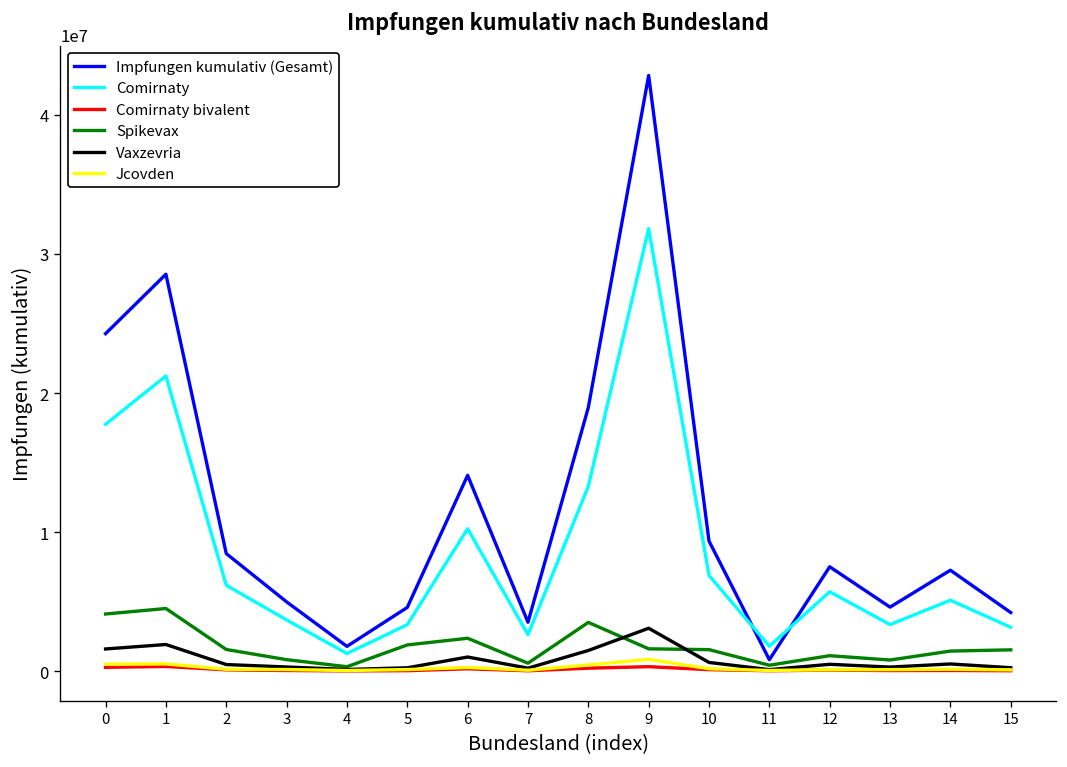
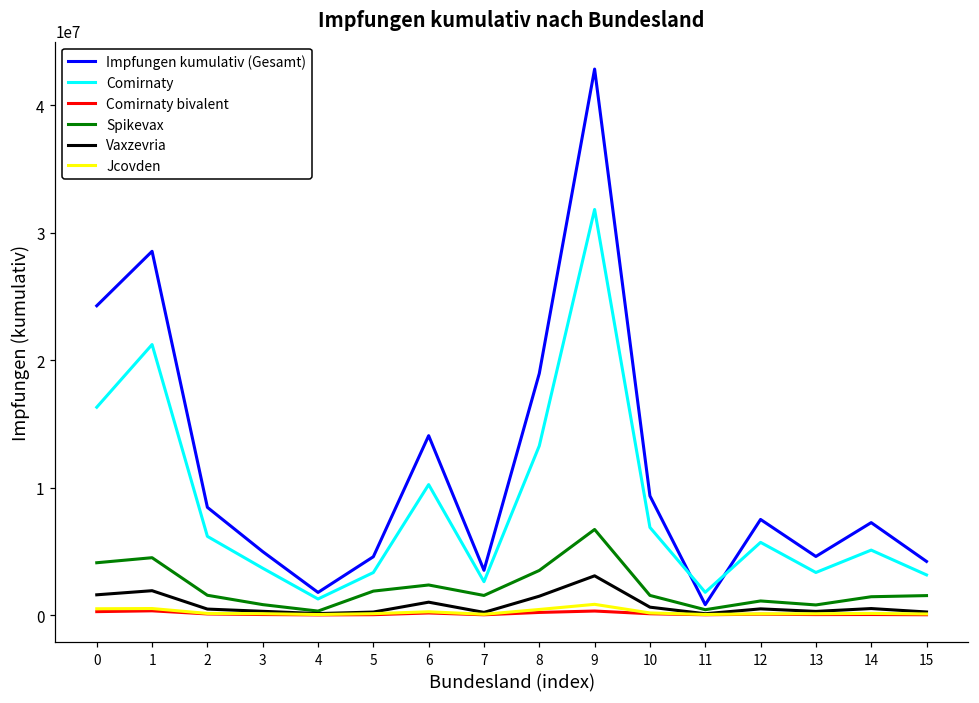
Comirnaty, 0: 17700000 -> 16300000
Spikevax, 7: 600000 -> 1500000
Spikevax, 9: 1600000 -> 6700000
